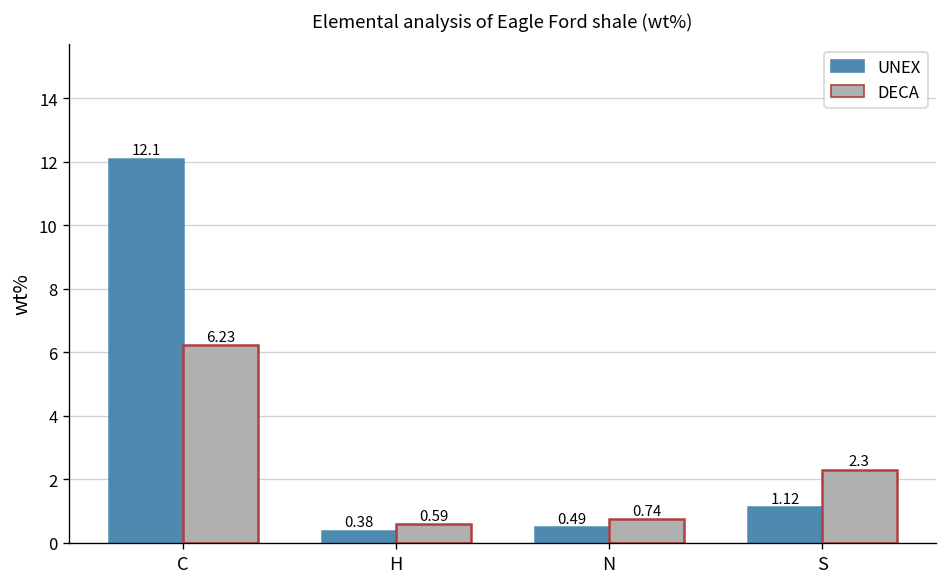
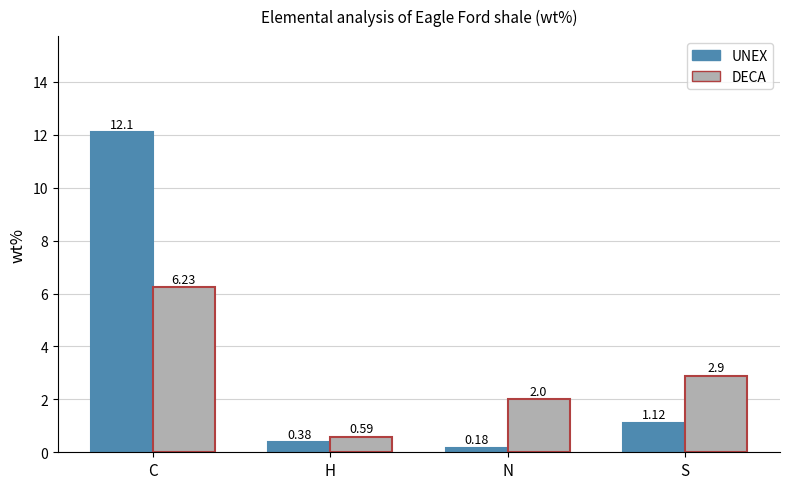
UNEX, N: 0.49 -> 0.18
DECA, N: 0.74 -> 2.0
DECA, S: 2.3 -> 2.9
